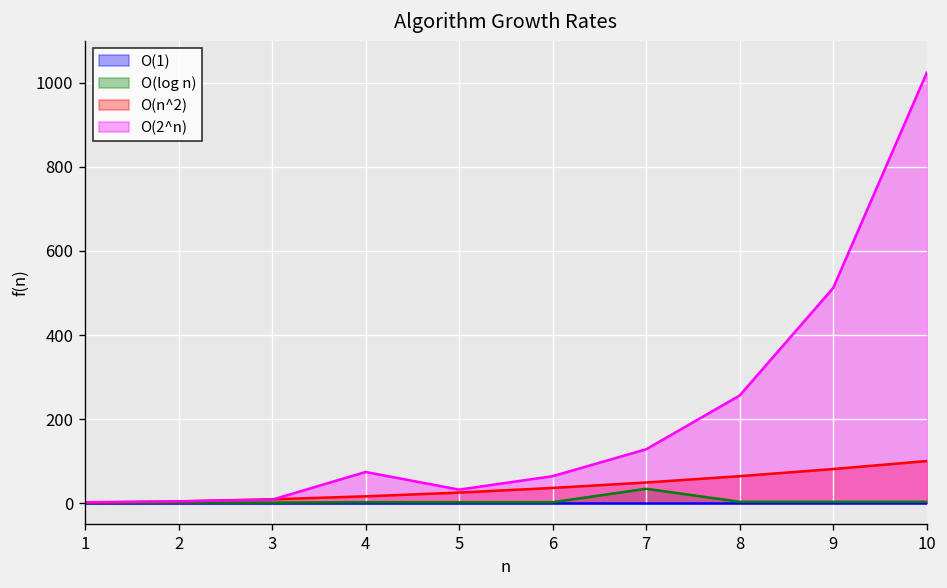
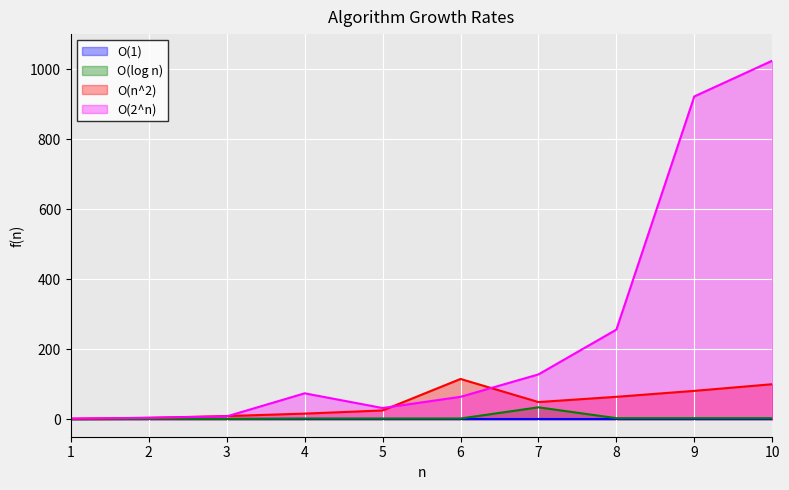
O(n^2), 6: 40 -> 120
O(2^n), 9: 510 -> 920
